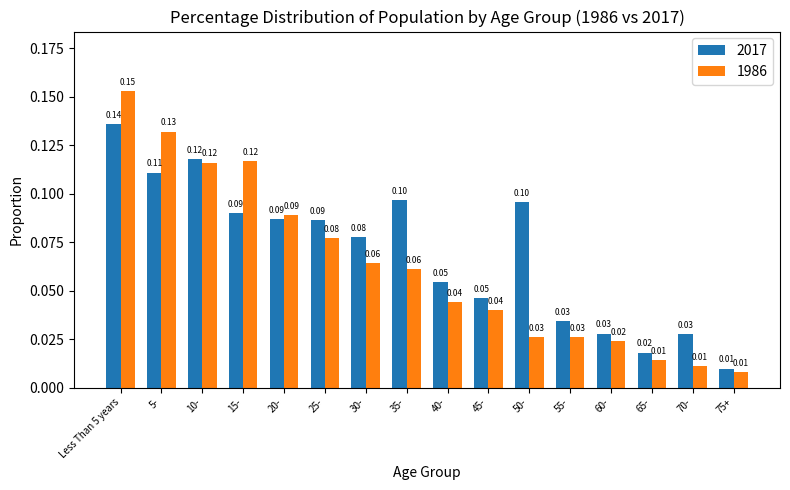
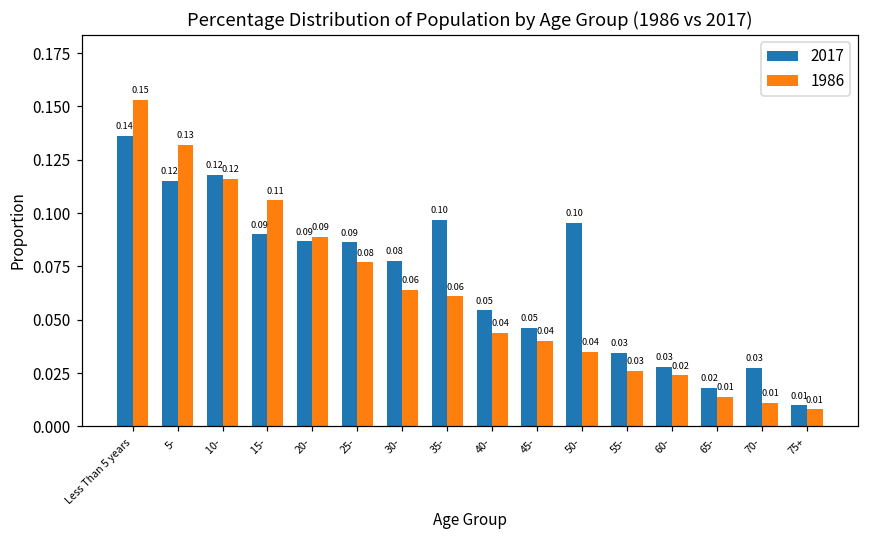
2017, 5-: 0.11 -> 0.12
1986, 15-: 0.12 -> 0.11
1986, 50-: 0.03 -> 0.04
